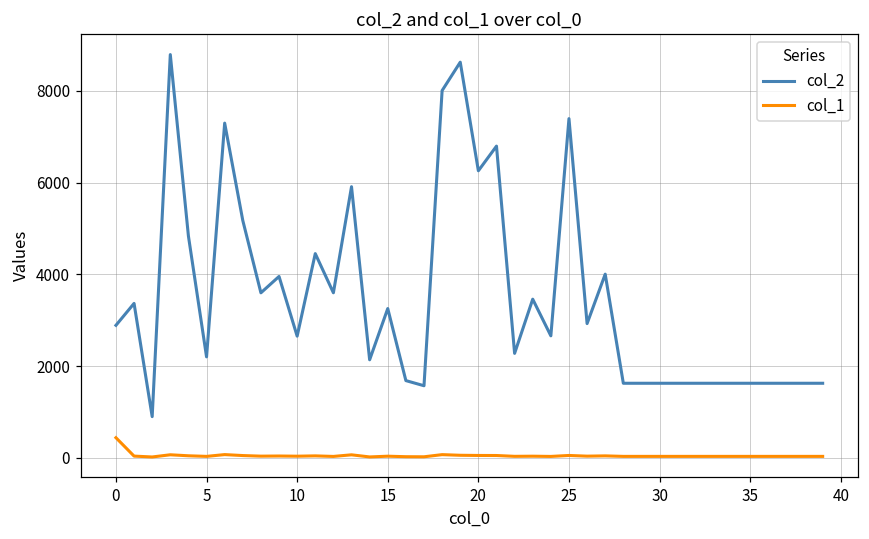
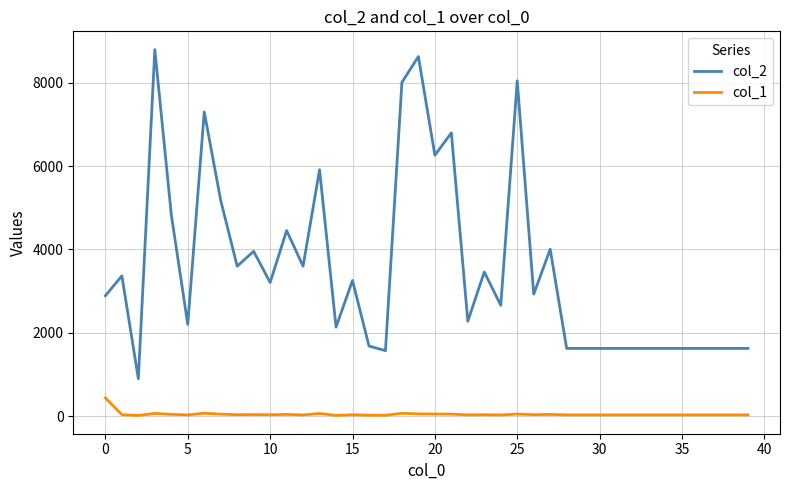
col_2, 10: 2700 -> 3200
col_2, 25: 7400 -> 8000
